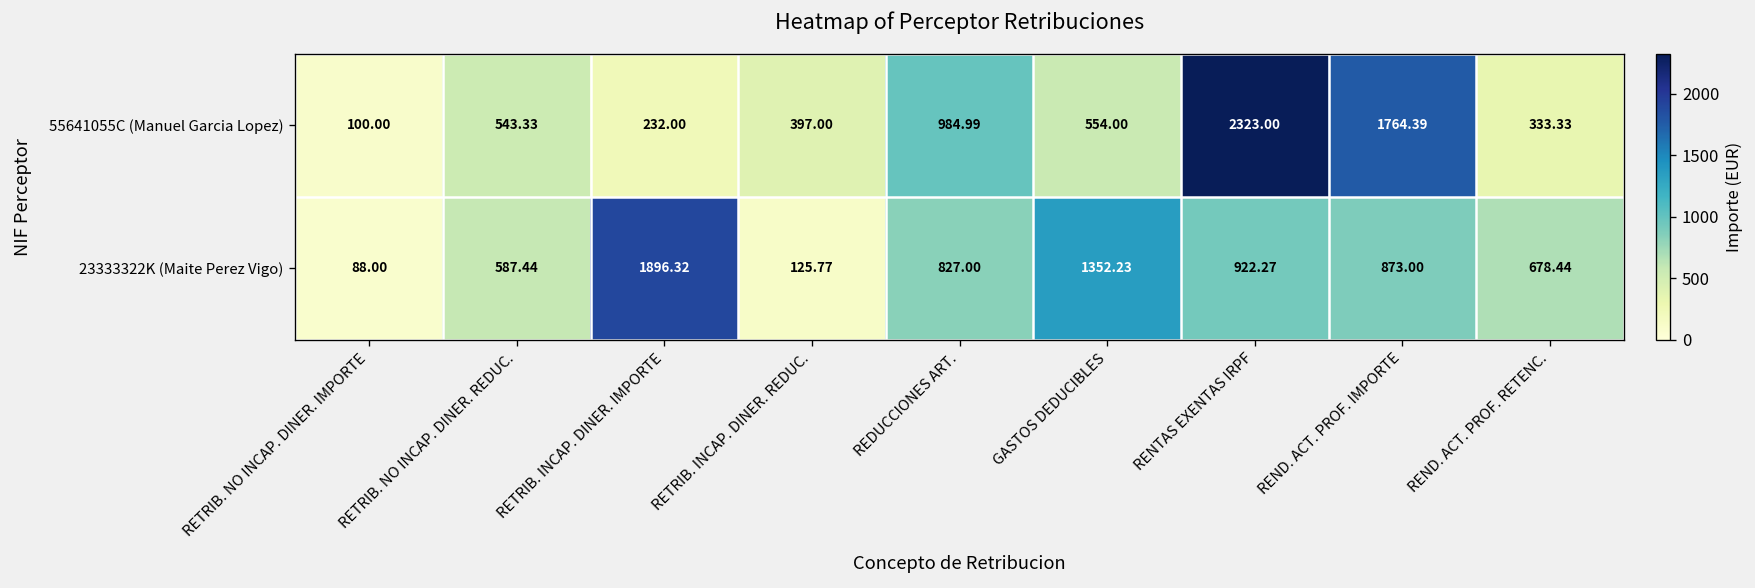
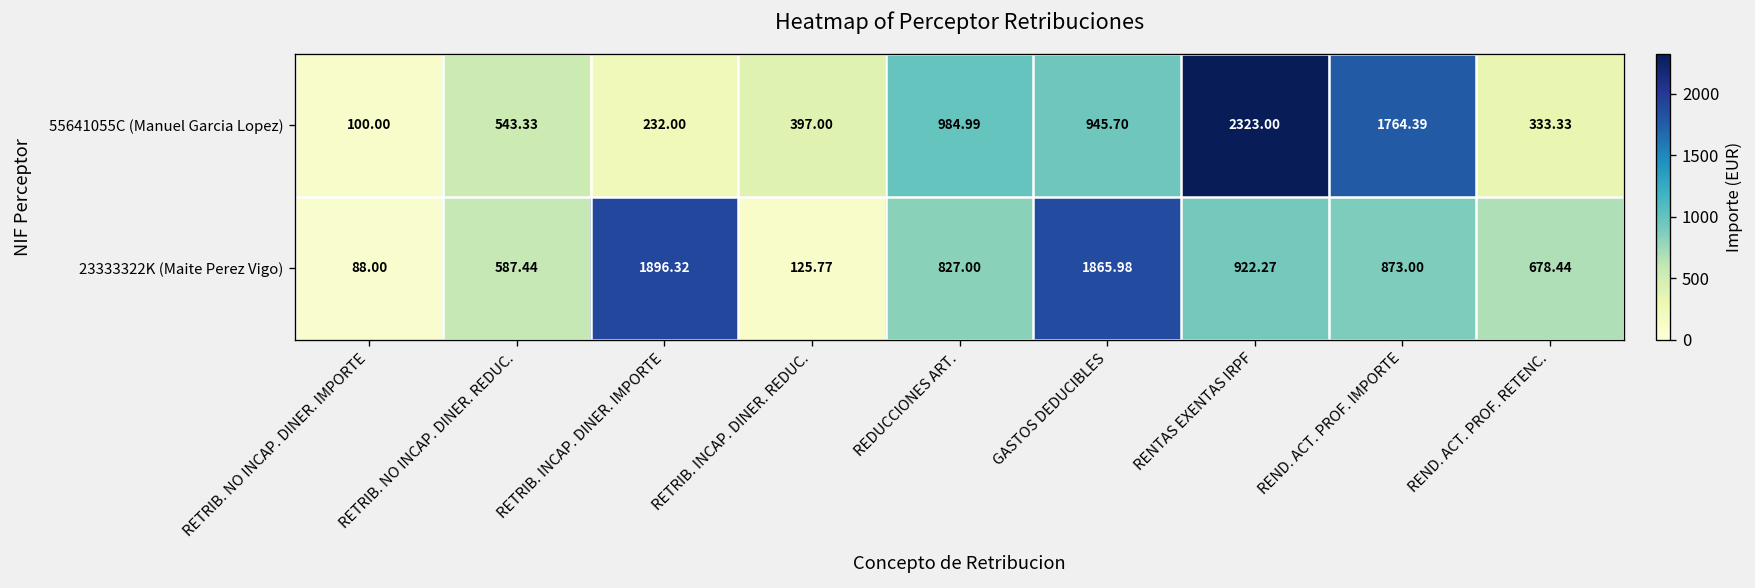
55641055C (Manuel Garcia Lopez), GASTOS DEDUCIBLES: 554.00 -> 945.70
23333322K (Maite Perez Vigo), GASTOS DEDUCIBLES: 1352.23 -> 1865.98
